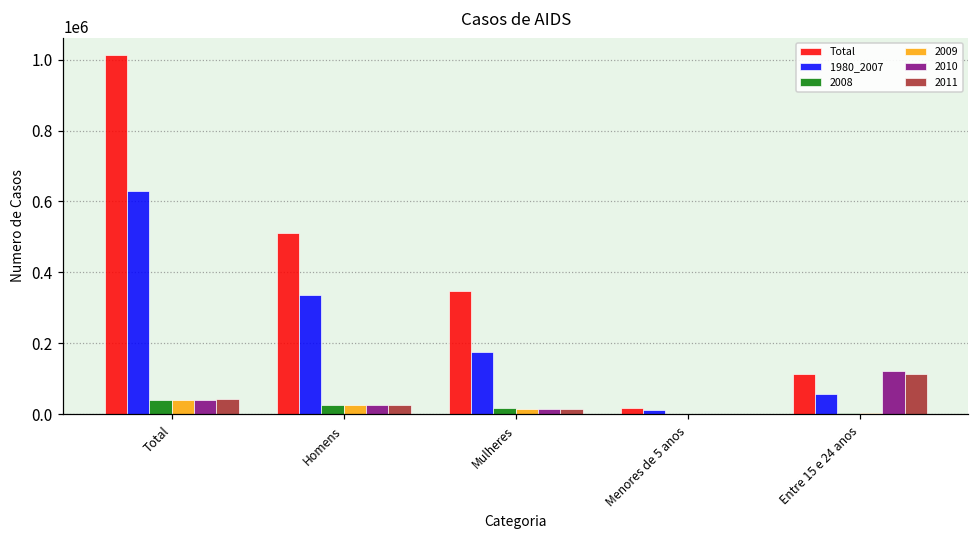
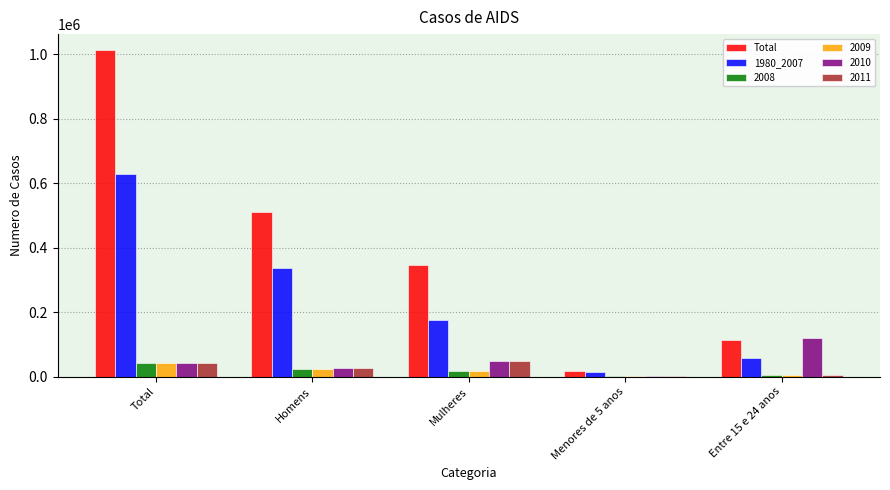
2010, Mulheres: 20000 -> 50000
2011, Mulheres: 20000 -> 50000
2011, Entre 15 e 24 anos: 110000 -> 0
